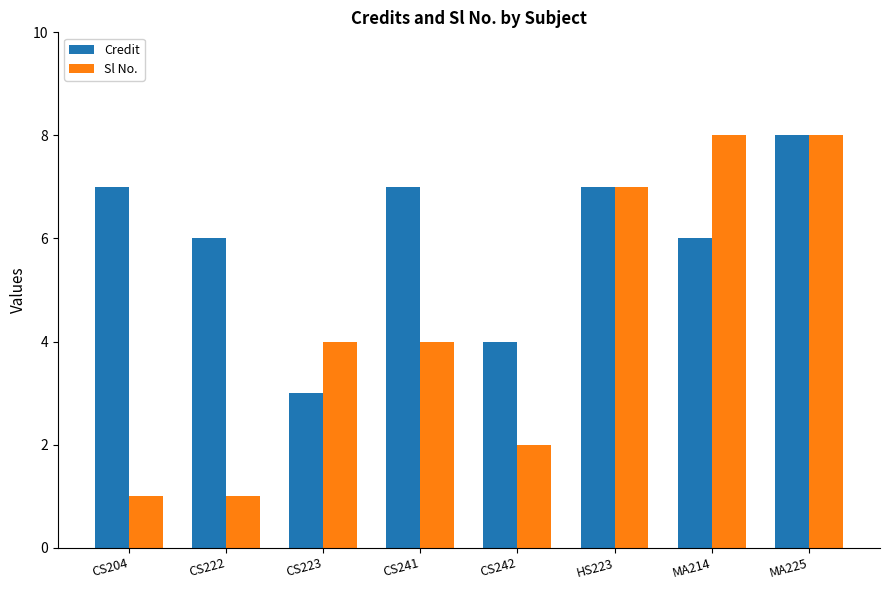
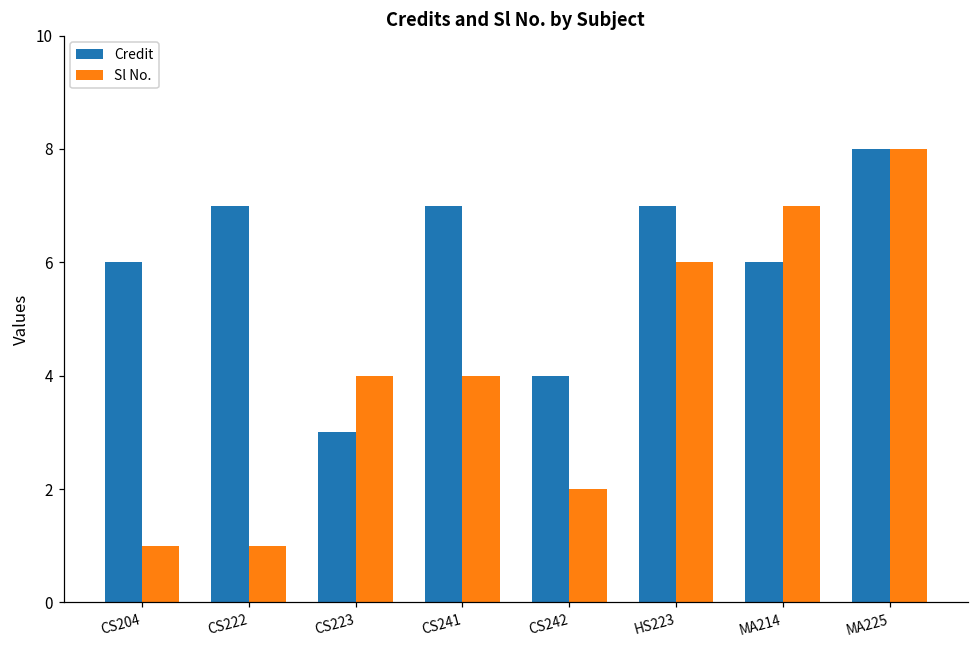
Credit, CS204: 7 -> 6
Credit, CS222: 6 -> 7
Sl No., HS223: 7 -> 6
Sl No., MA214: 8 -> 7
